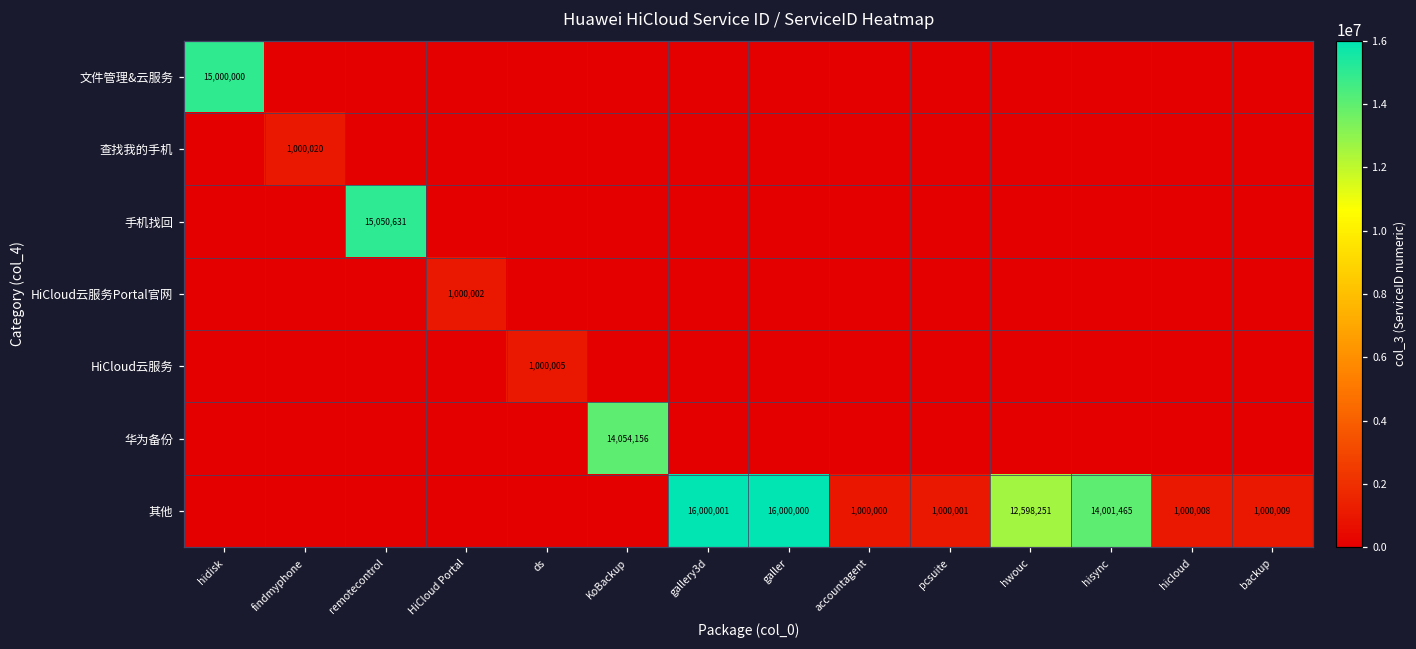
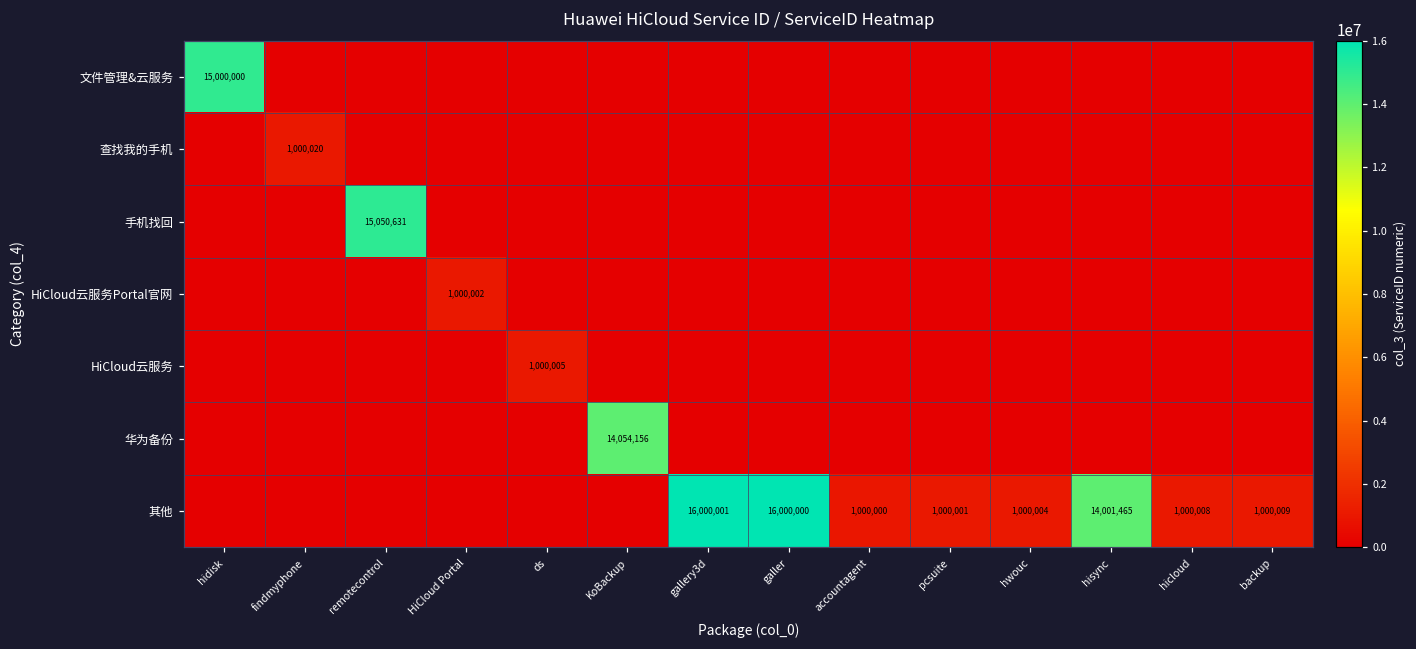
其他, hwouc: 12,598,251 -> 1,000,004
